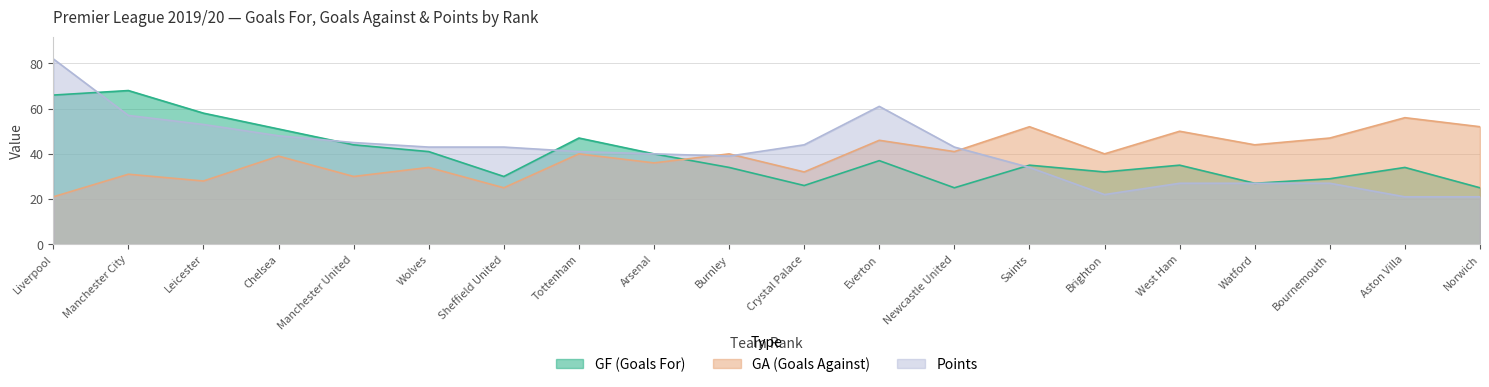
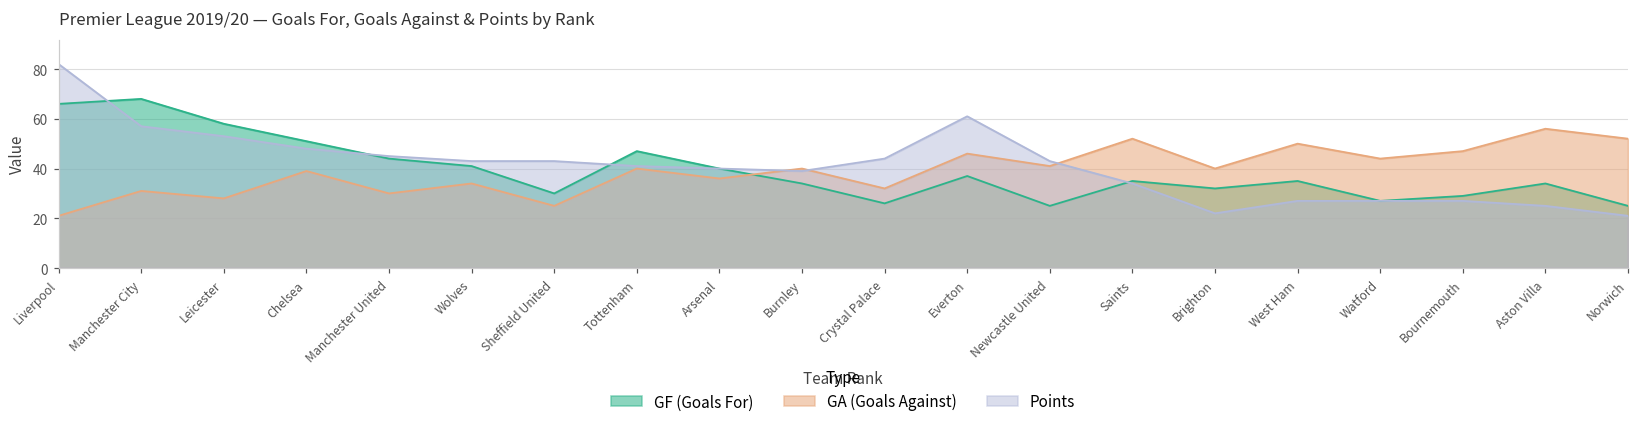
Points, Aston Villa: 21 -> 25
